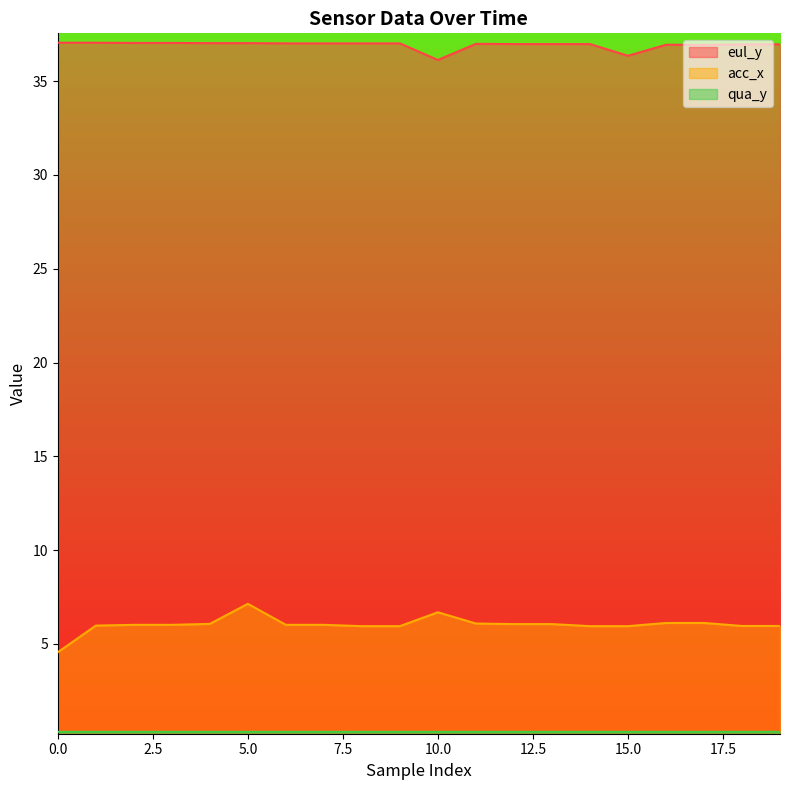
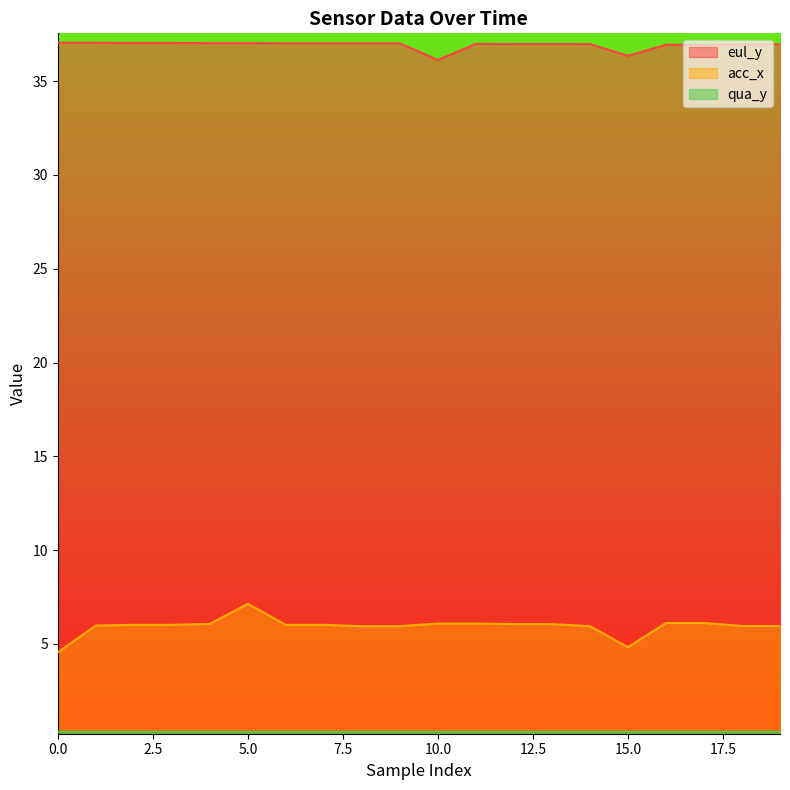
acc_x, 10.0: 6.7 -> 6.1
acc_x, 15.0: 6.0 -> 4.8
